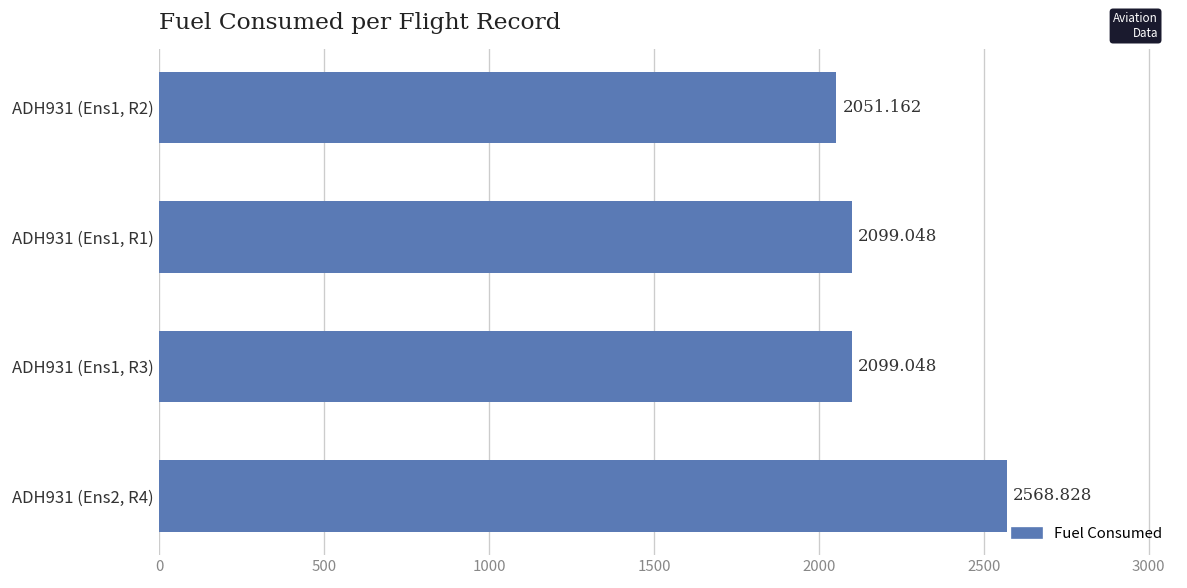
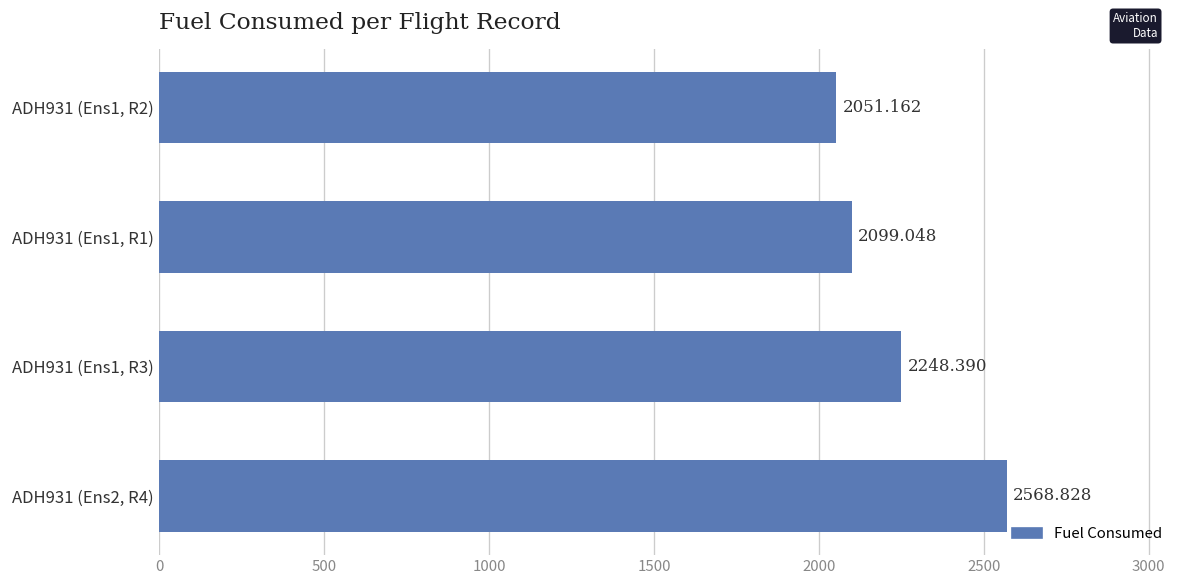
ADH931 (Ens1, R3): 2099.048 -> 2248.390
